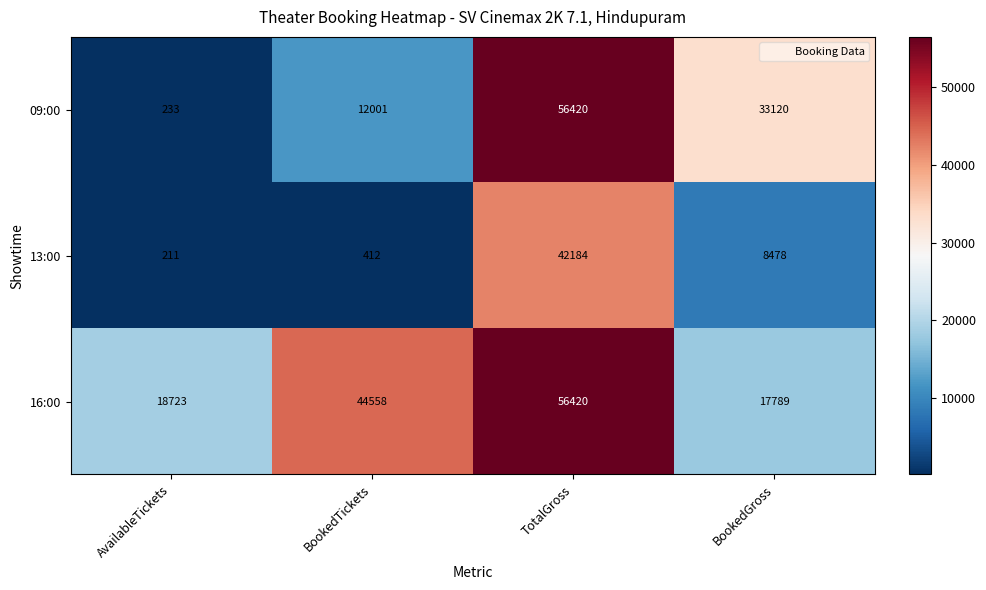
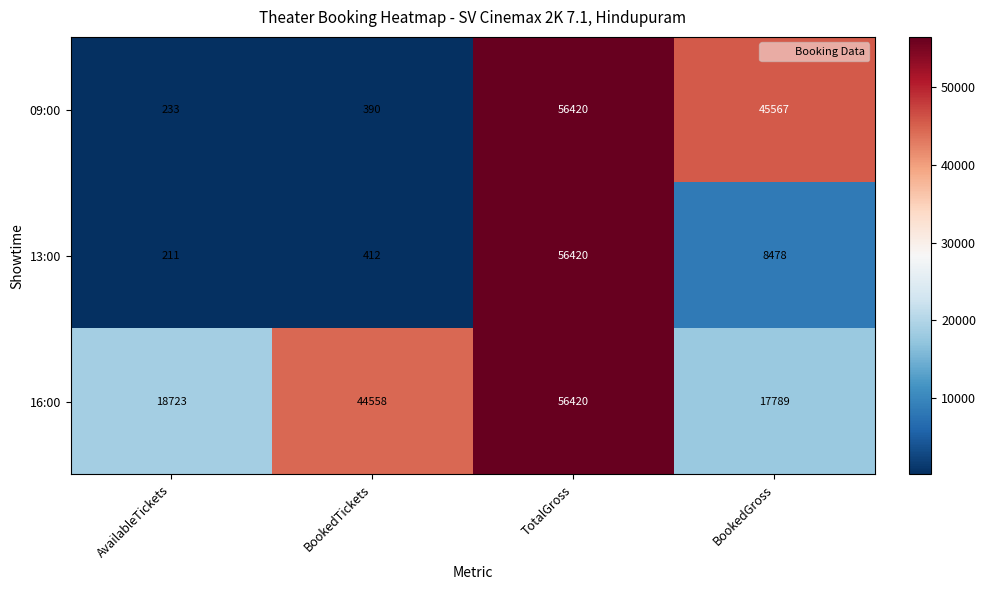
09:00, BookedTickets: 12001 -> 390
09:00, BookedGross: 33120 -> 45567
13:00, TotalGross: 42184 -> 56420
